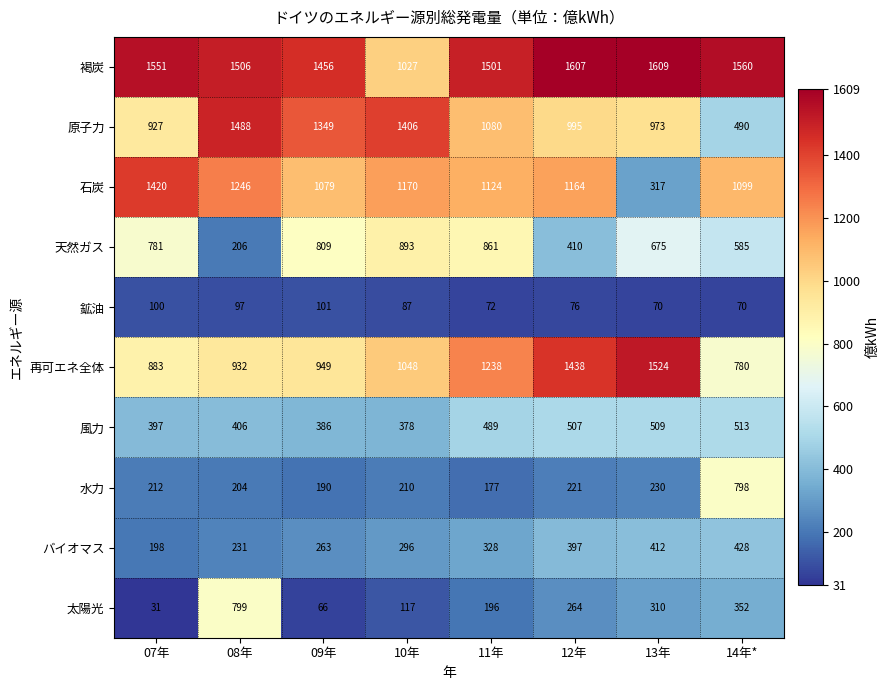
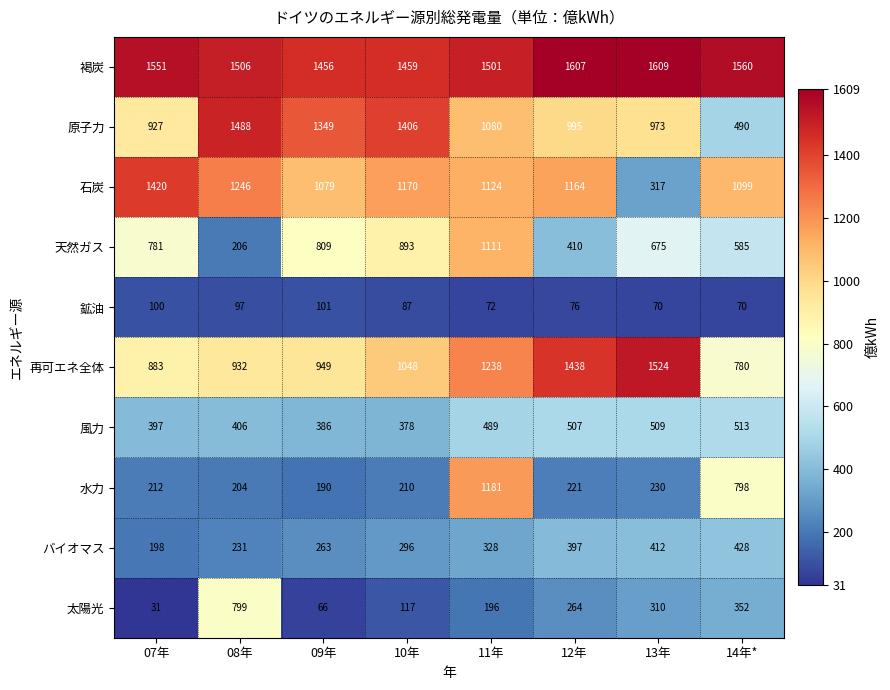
褐炭, 10年: 1027 -> 1459
天然ガス, 11年: 861 -> 1111
水力, 11年: 177 -> 1181
